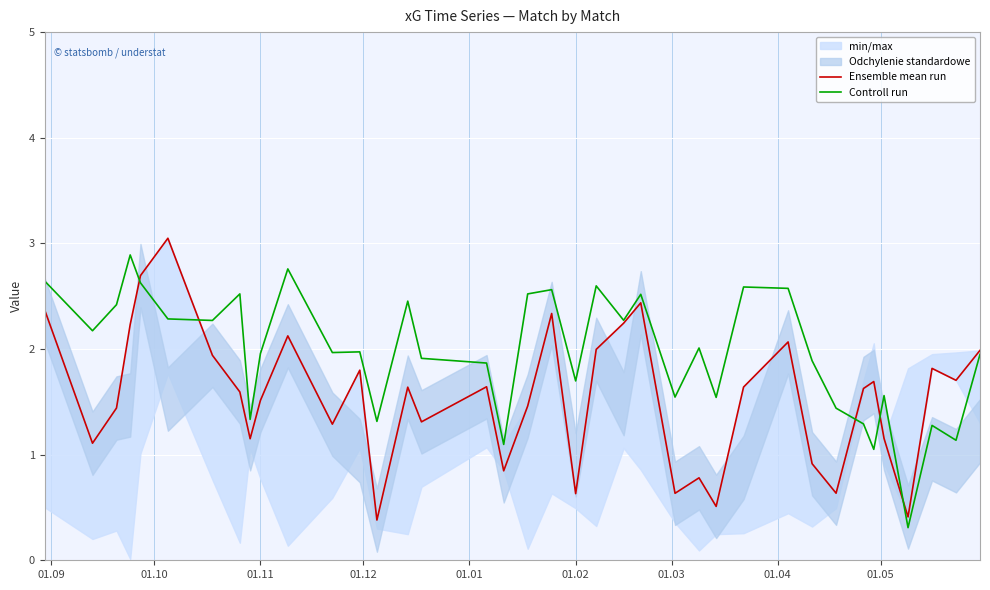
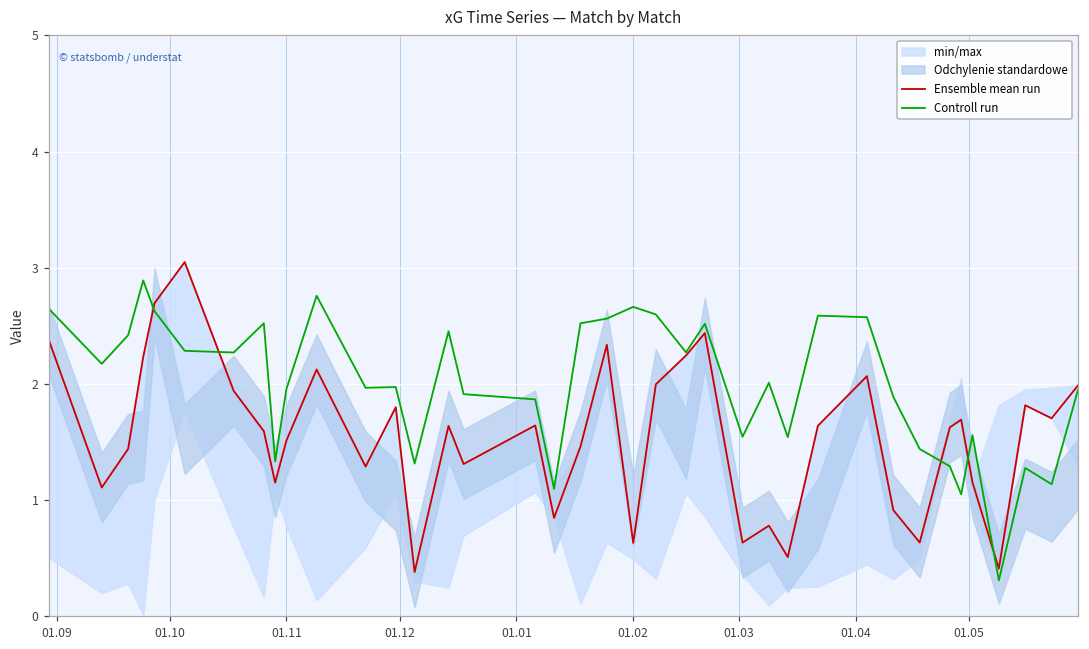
Controll run, 01.02: 1.70 -> 2.66
